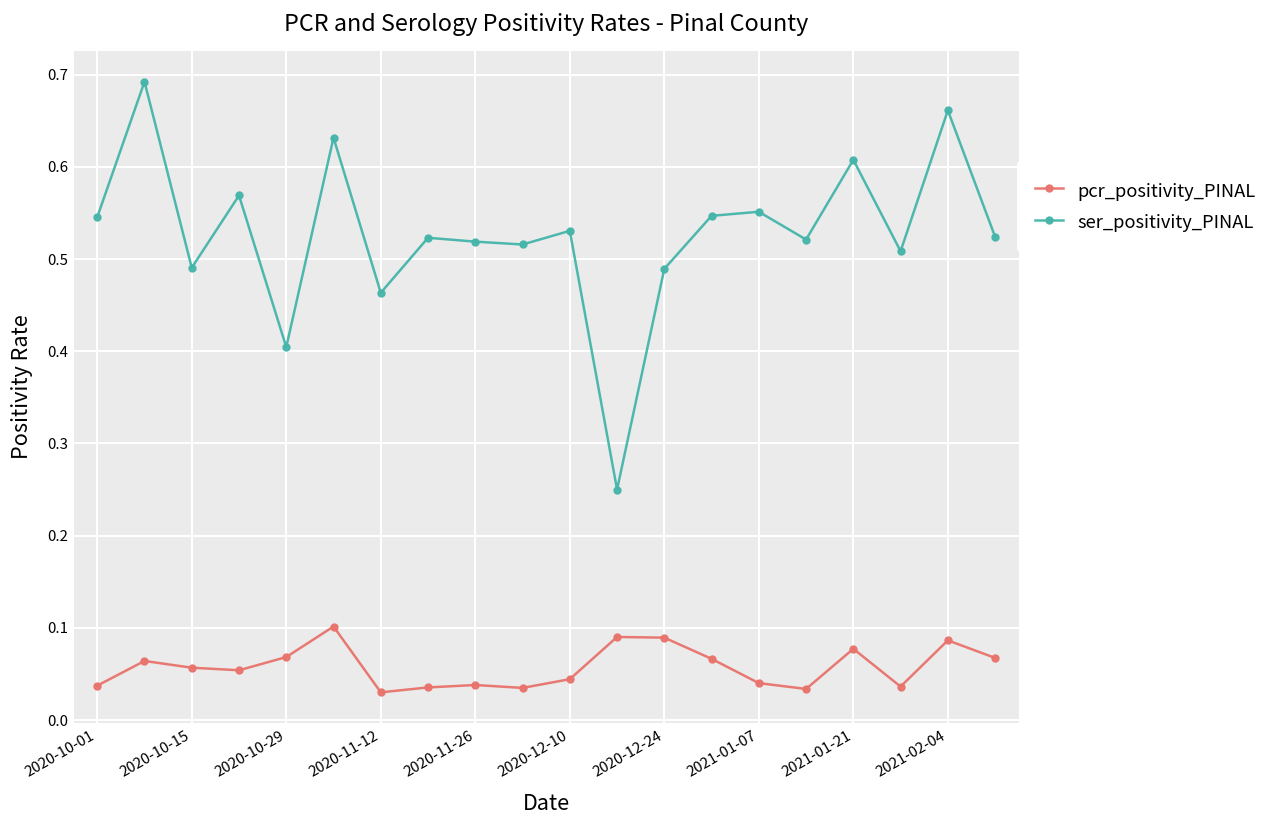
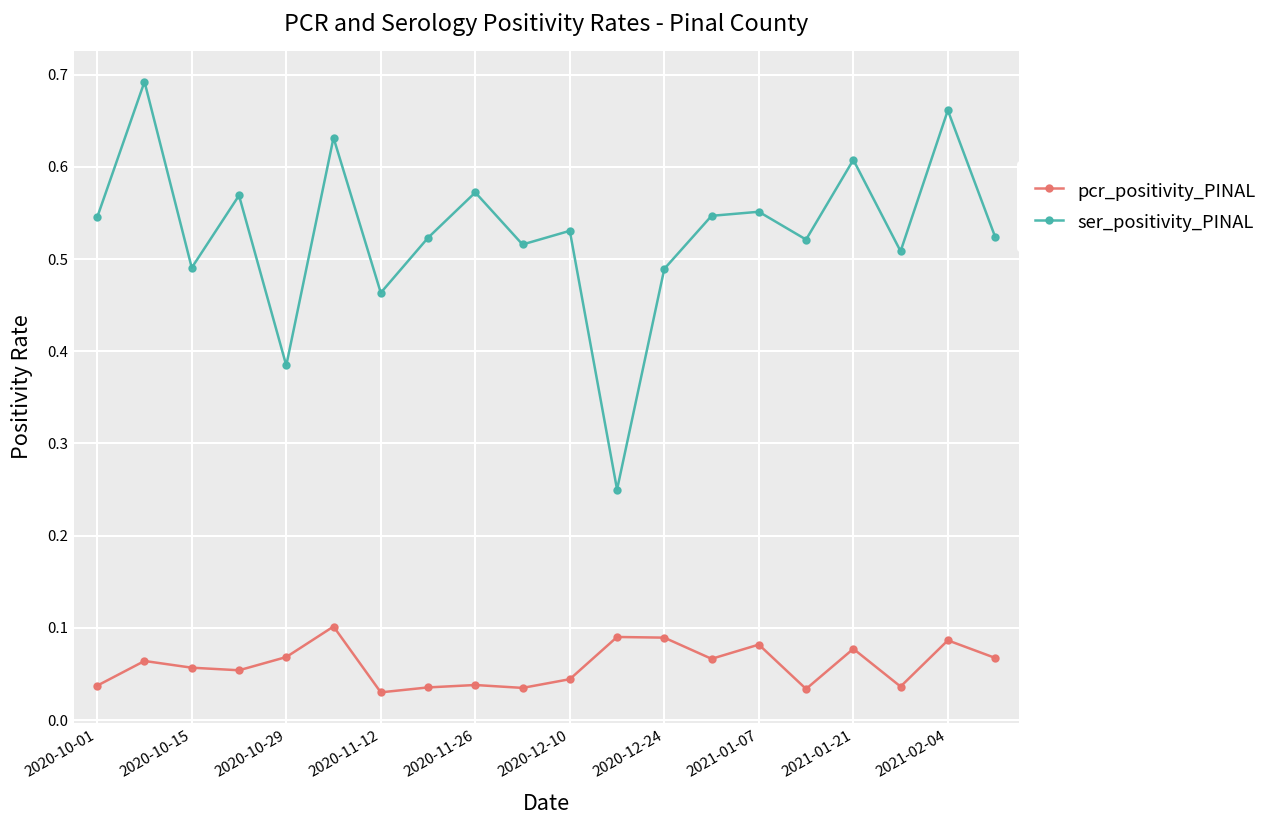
ser_positivity_PINAL, 2020-10-29: 0.40 -> 0.38
ser_positivity_PINAL, 2020-11-26: 0.52 -> 0.57
pcr_positivity_PINAL, 2021-01-07: 0.04 -> 0.08
